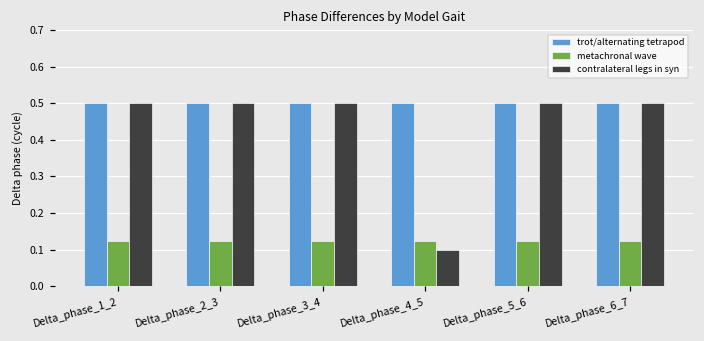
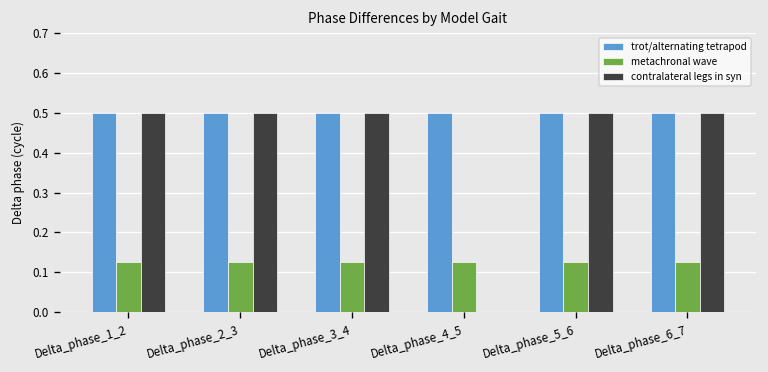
contralateral legs in syn, Delta_phase_4_5: 0.1 -> 0.0
